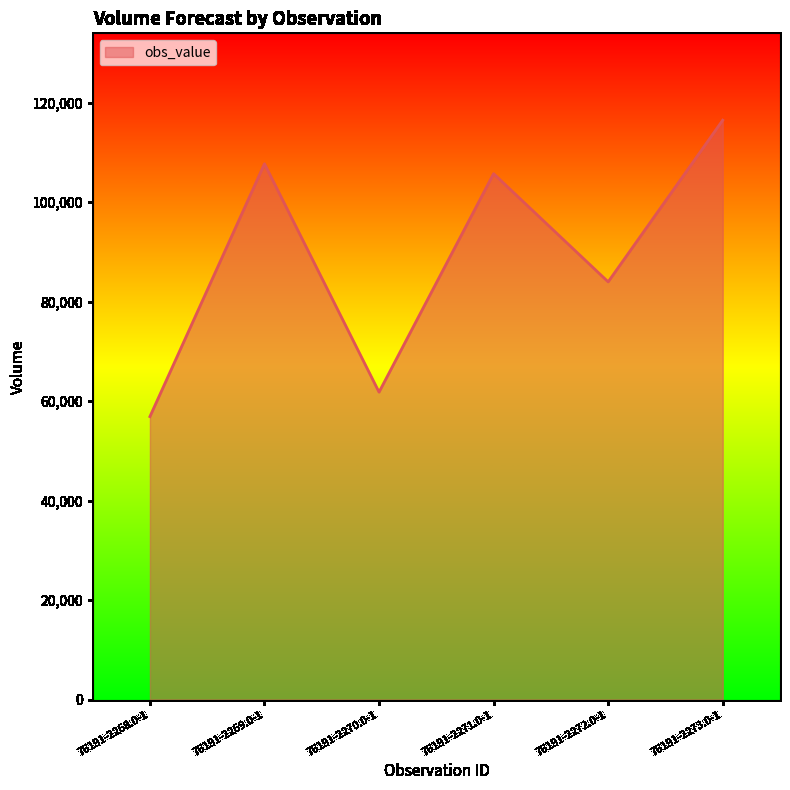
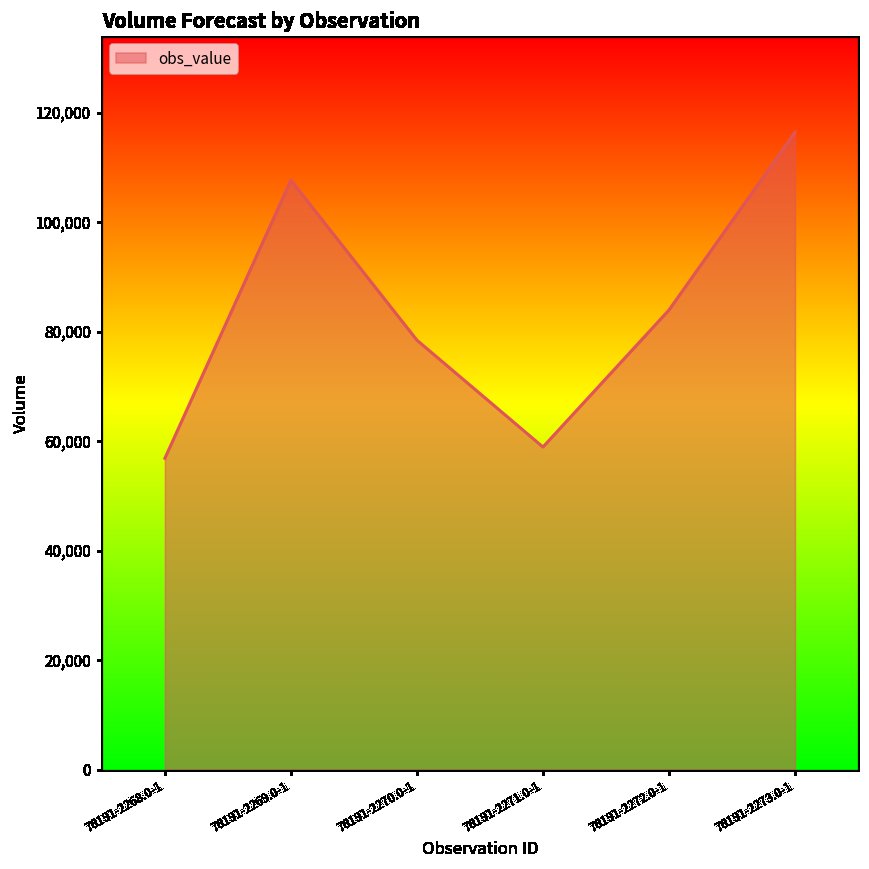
76191-2270.0-1: 62,000 -> 78,000
76191-2271.0-1: 106,000 -> 59,000
